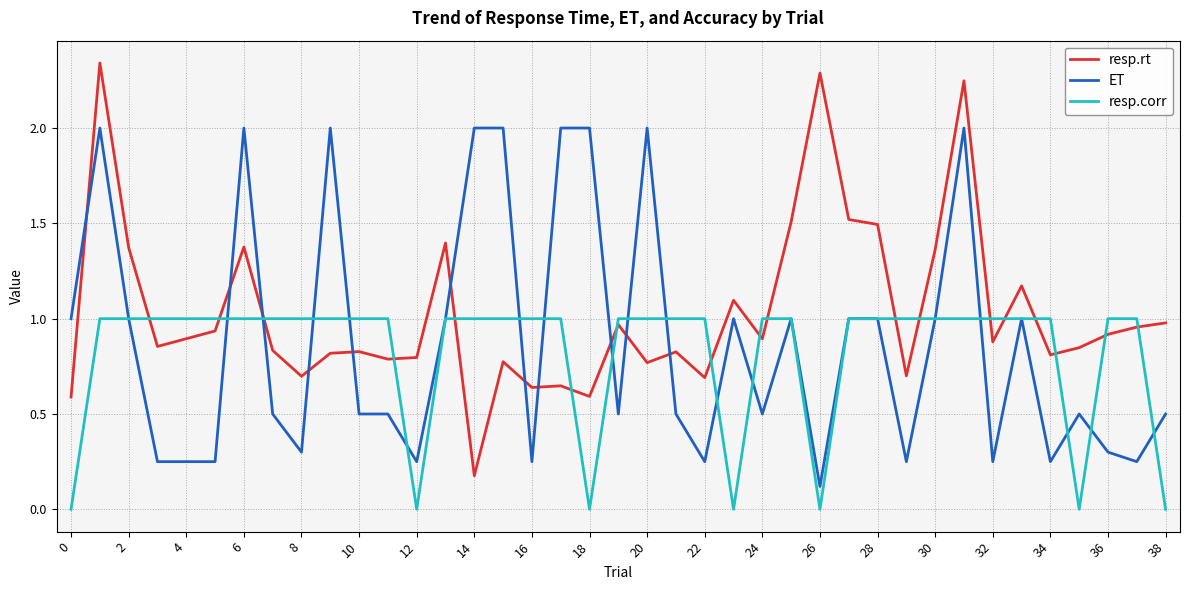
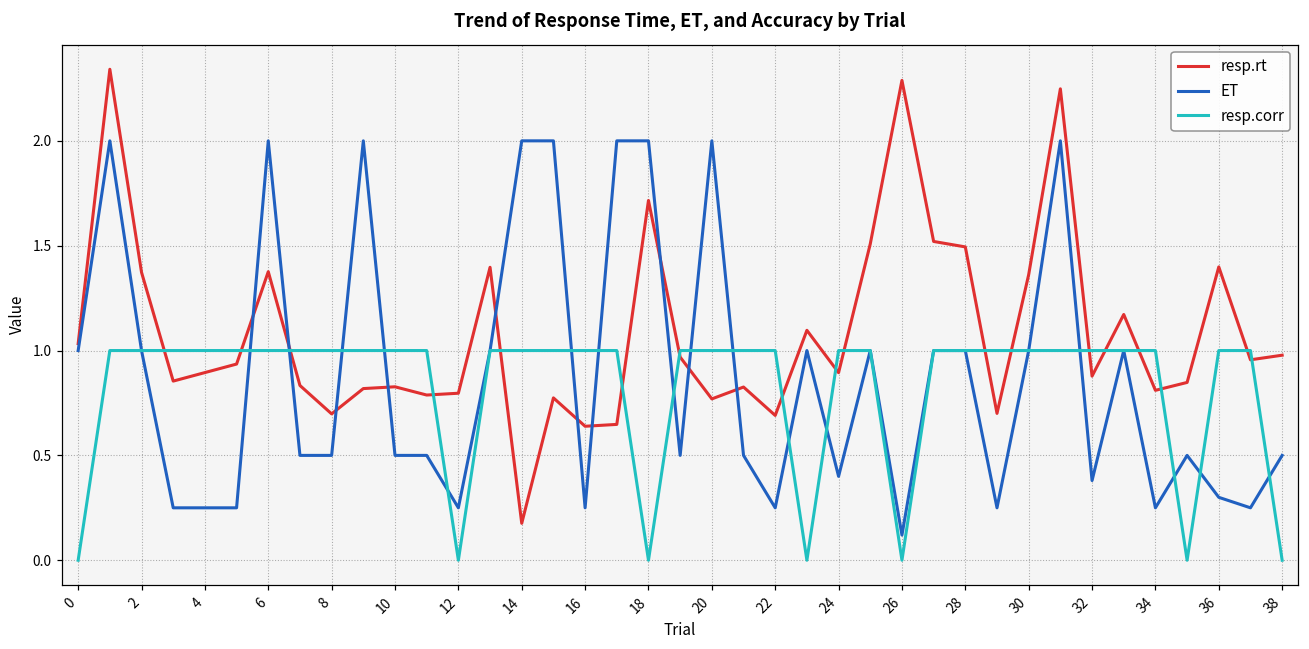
resp.rt, 0: 0.59 -> 1.03
ET, 8: 0.3 -> 0.5
resp.rt, 18: 0.59 -> 1.72
ET, 24: 0.5 -> 0.4
ET, 32: 0.25 -> 0.38
resp.rt, 36: 0.92 -> 1.40
